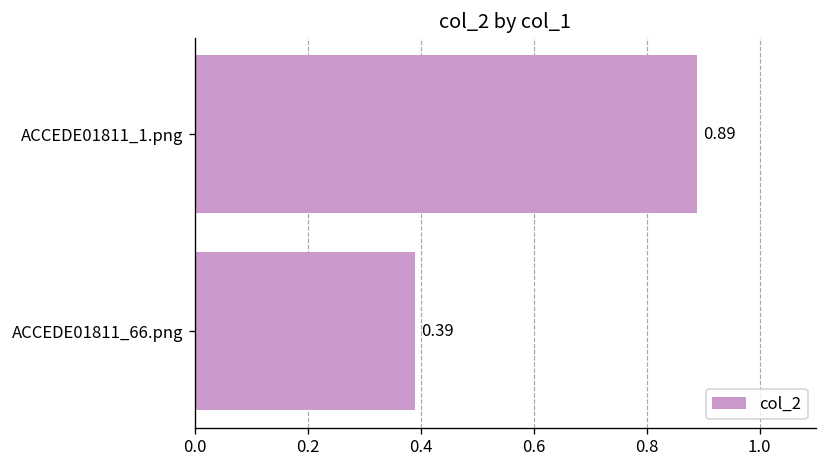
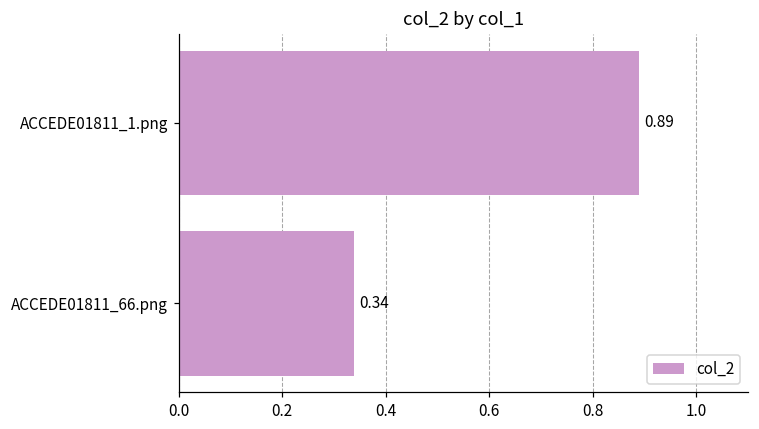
ACCEDE01811_66.png: 0.39 -> 0.34
